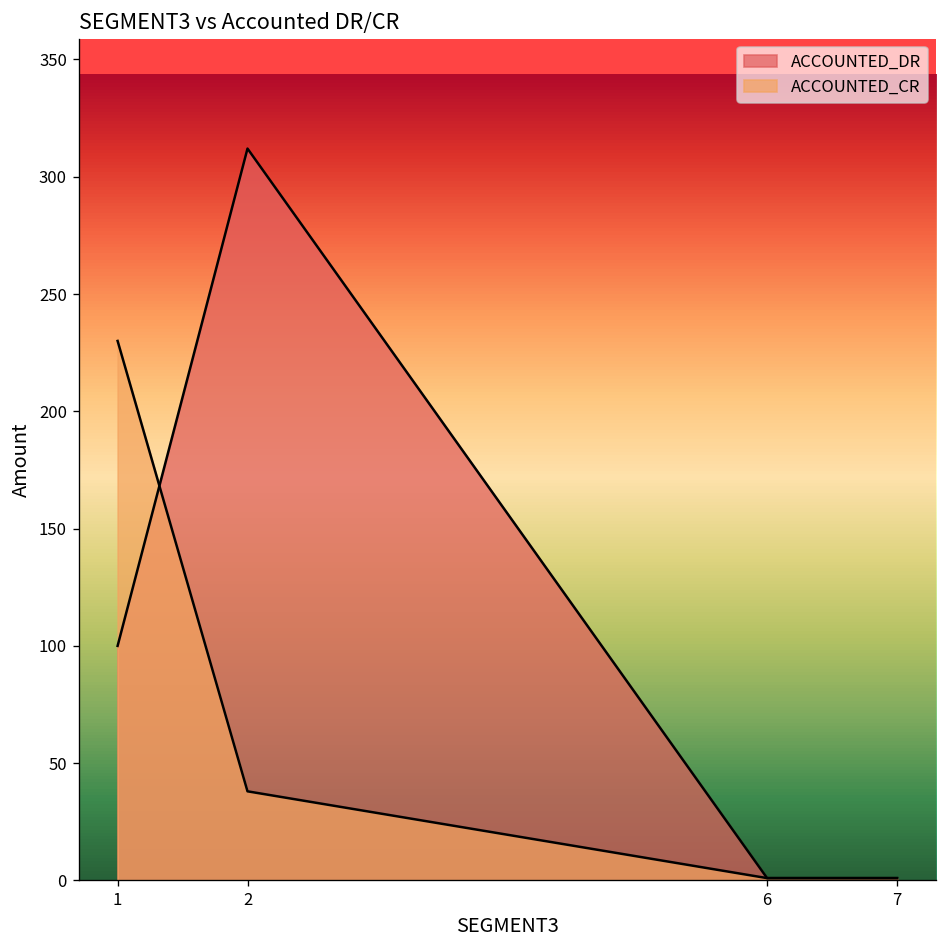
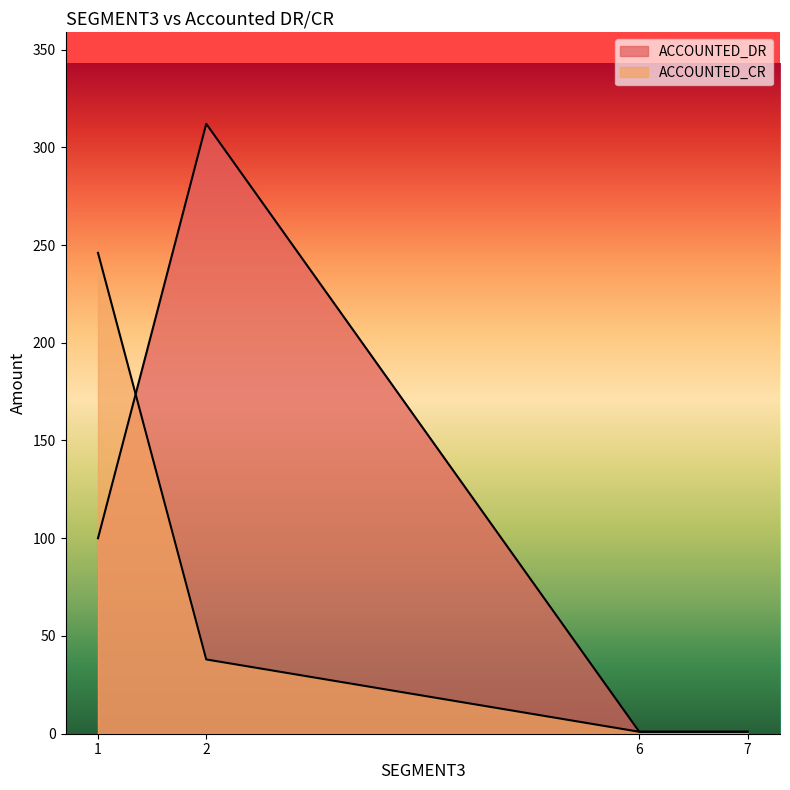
ACCOUNTED_CR, 1: 230 -> 246
